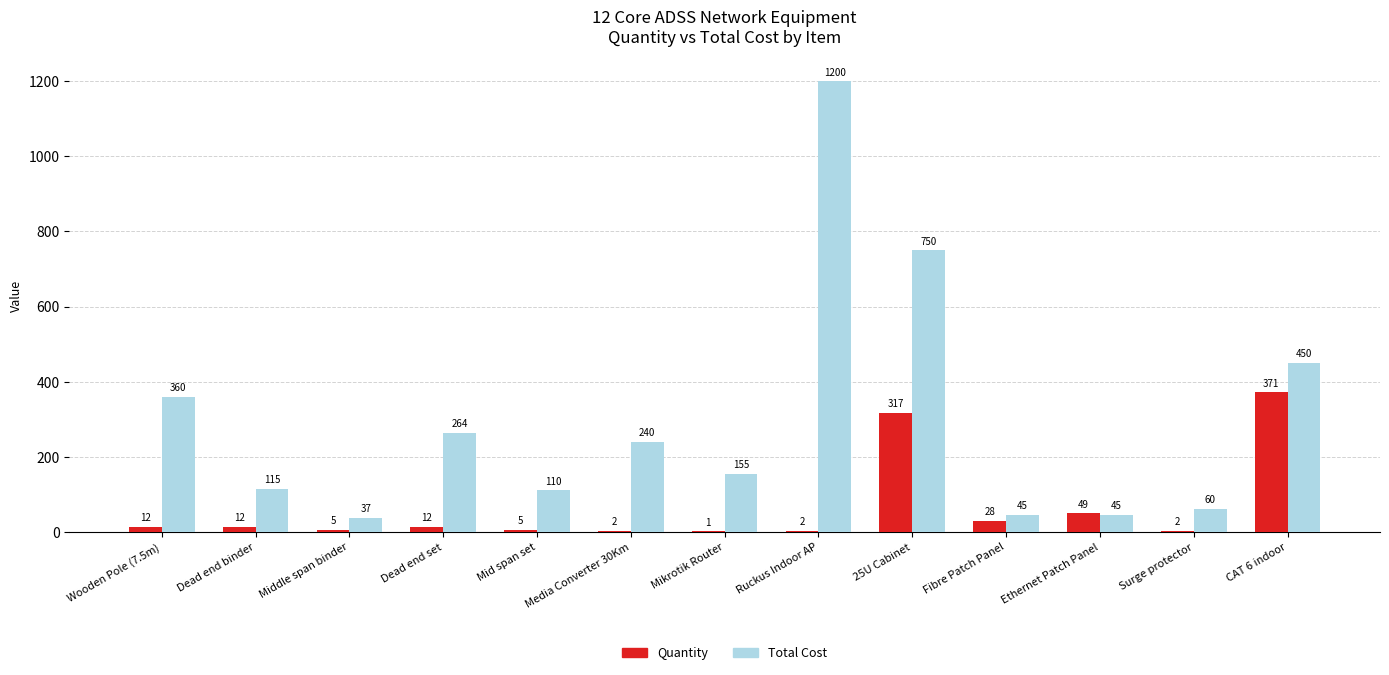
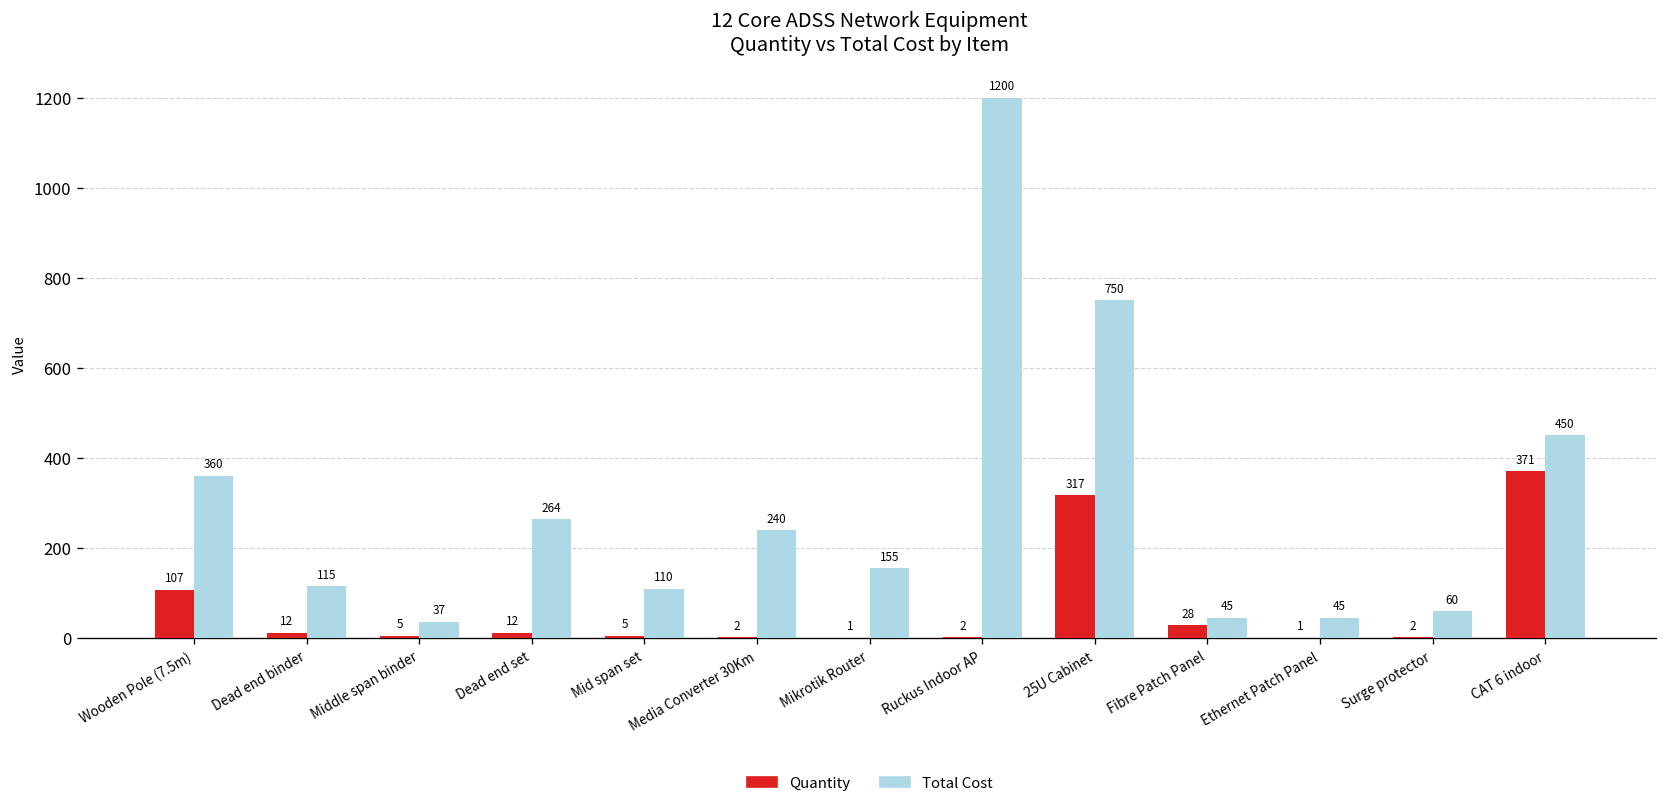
Quantity, Wooden Pole (7.5m): 12 -> 107
Quantity, Ethernet Patch Panel: 49 -> 1
